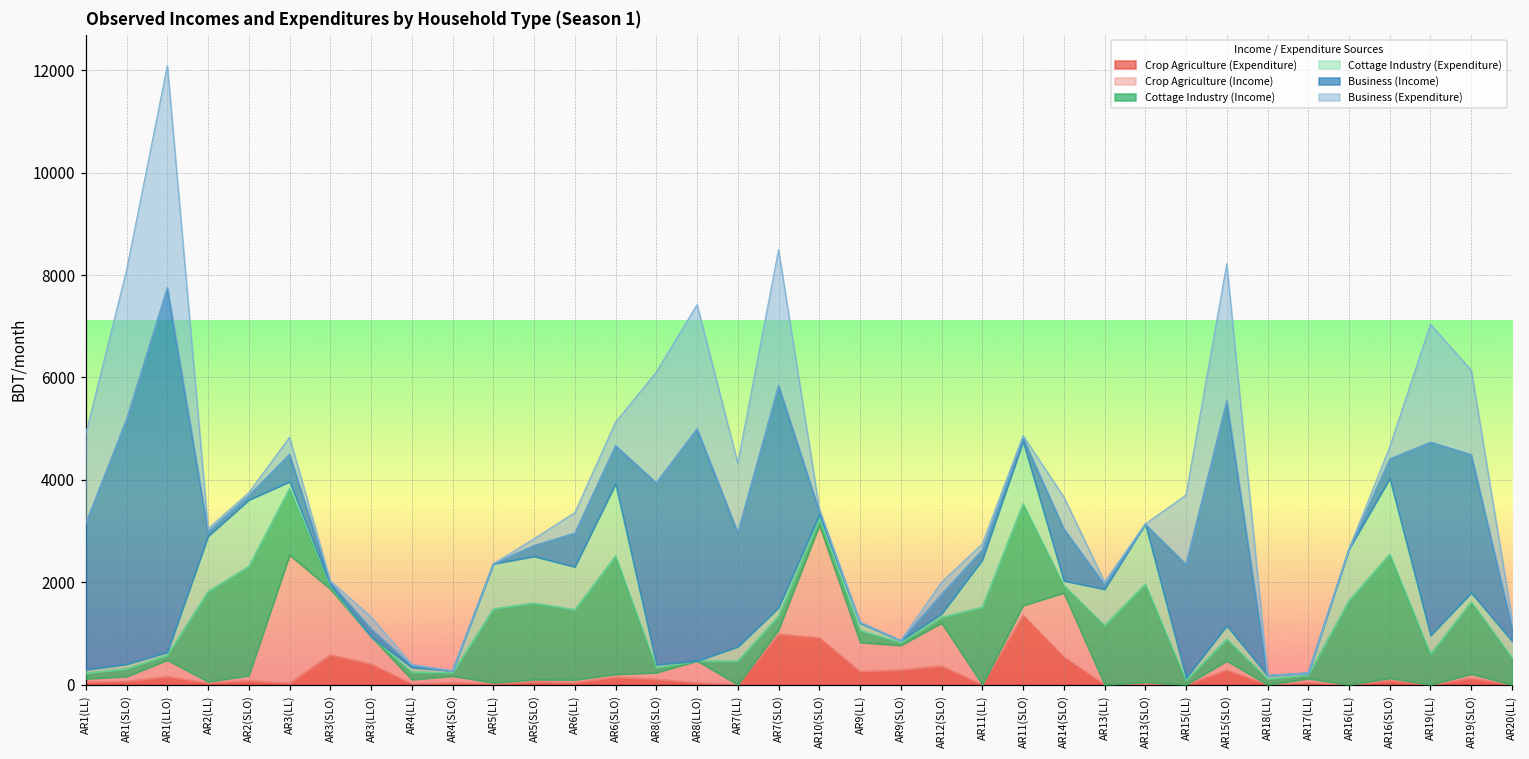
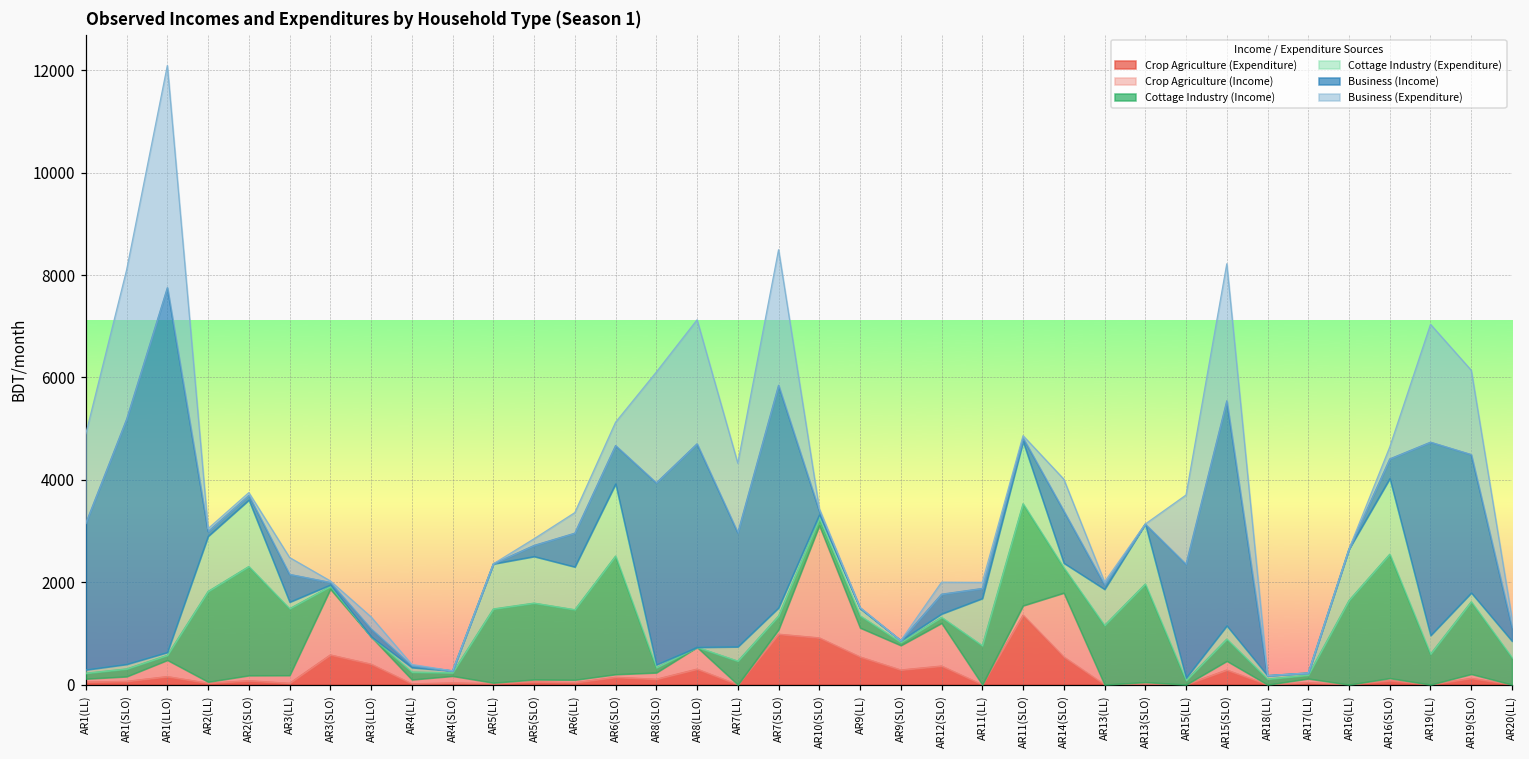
Crop Agriculture (Income), AR3(LL): 2500 -> 200
Crop Agriculture (Expenditure), AR8(LLO): 0 -> 300
Business (Income), AR8(LLO): 4500 -> 4000
Crop Agriculture (Expenditure), AR9(LL): 300 -> 500
Cottage Industry (Income), AR11(LL): 1500 -> 800
Cottage Industry (Income), AR14(SLO): 100 -> 500
